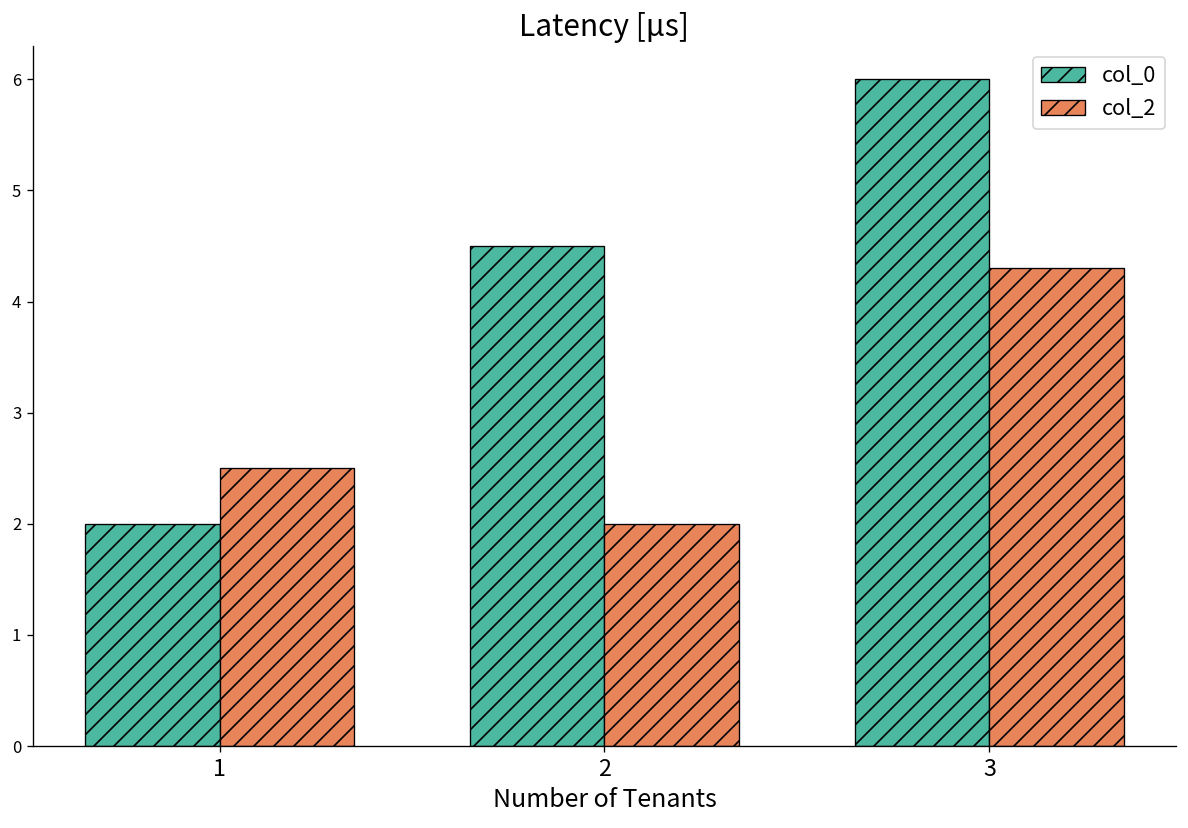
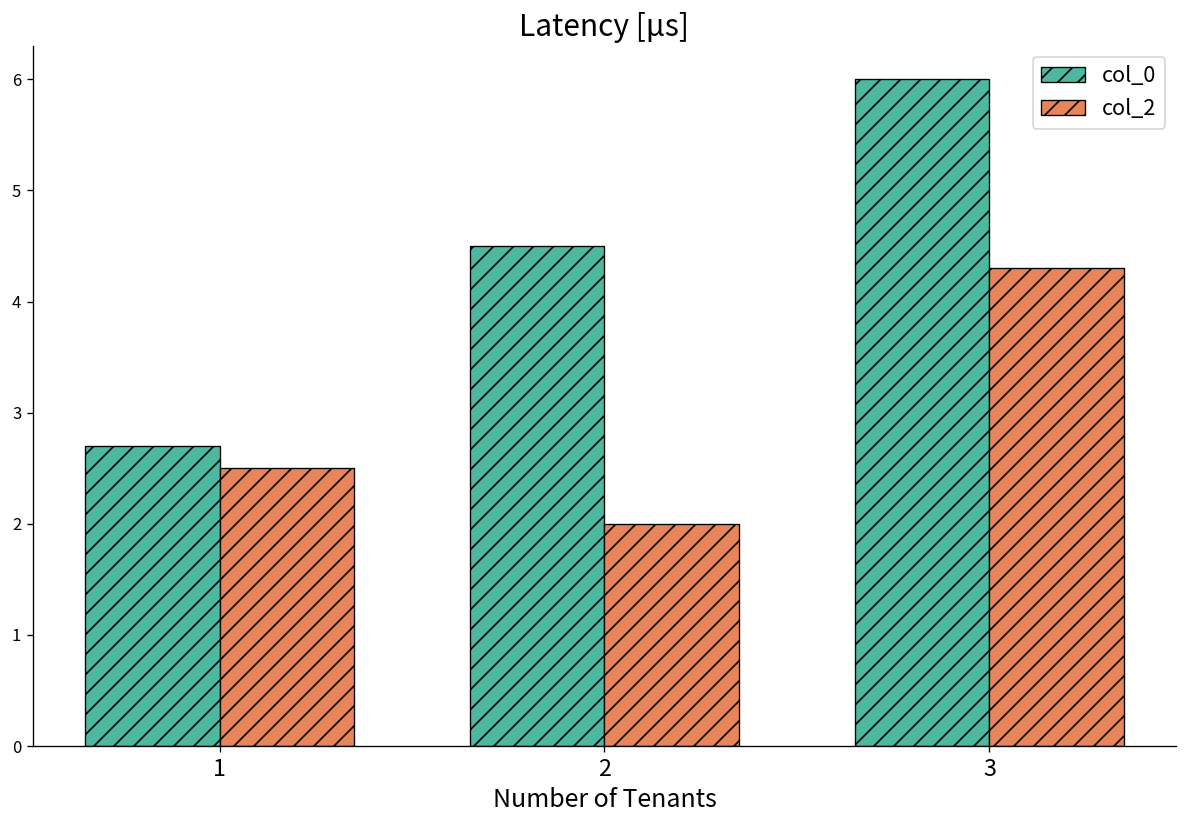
col_0, 1: 2.0 -> 2.7
